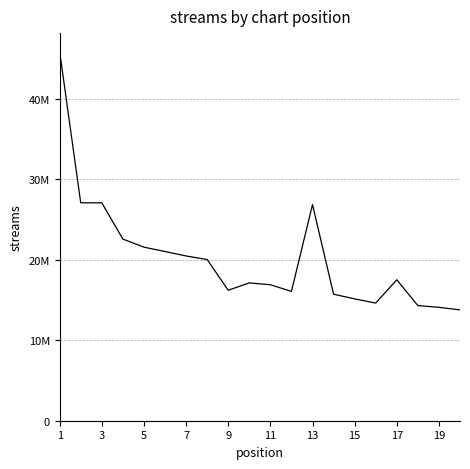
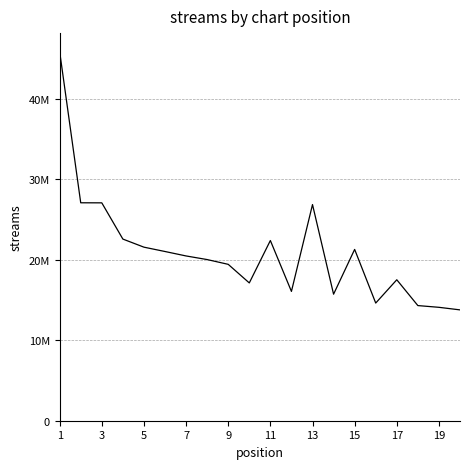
9: 16000000 -> 19000000
11: 17000000 -> 22000000
15: 15000000 -> 21000000
